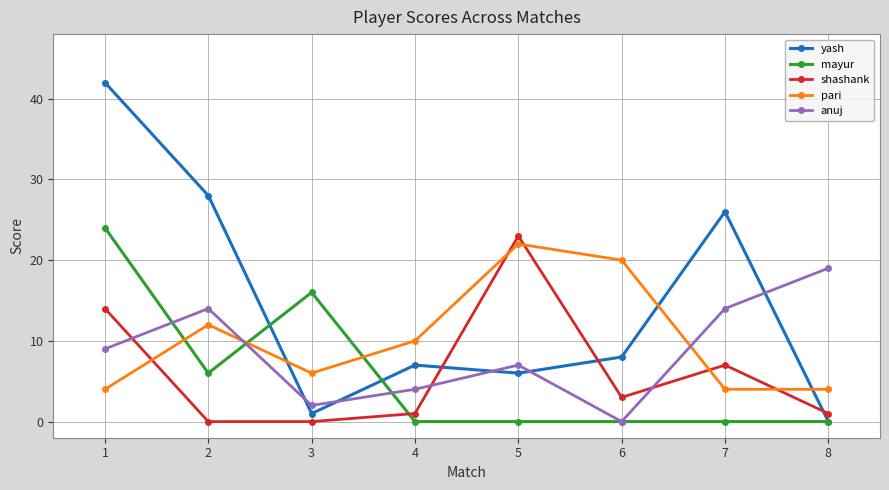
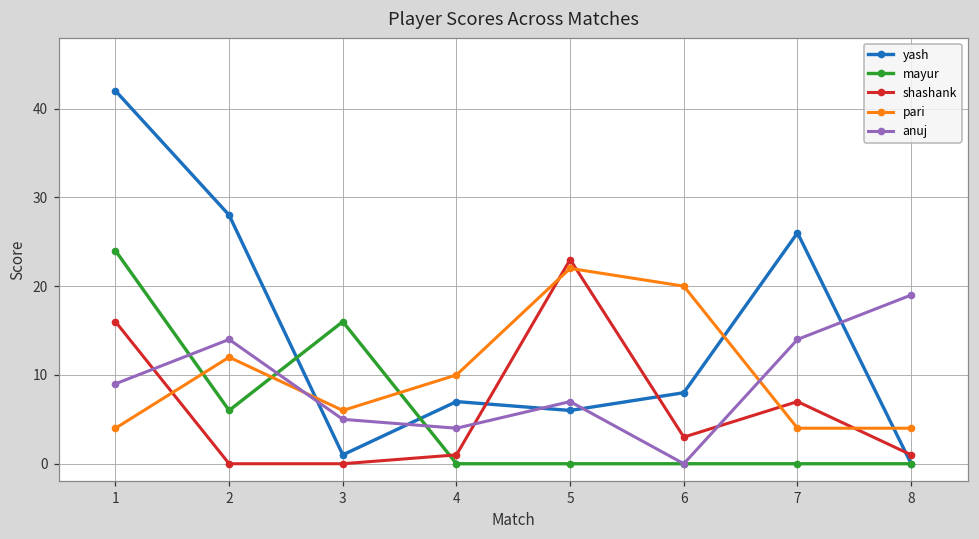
shashank, 1: 14 -> 16
anuj, 3: 2 -> 5
